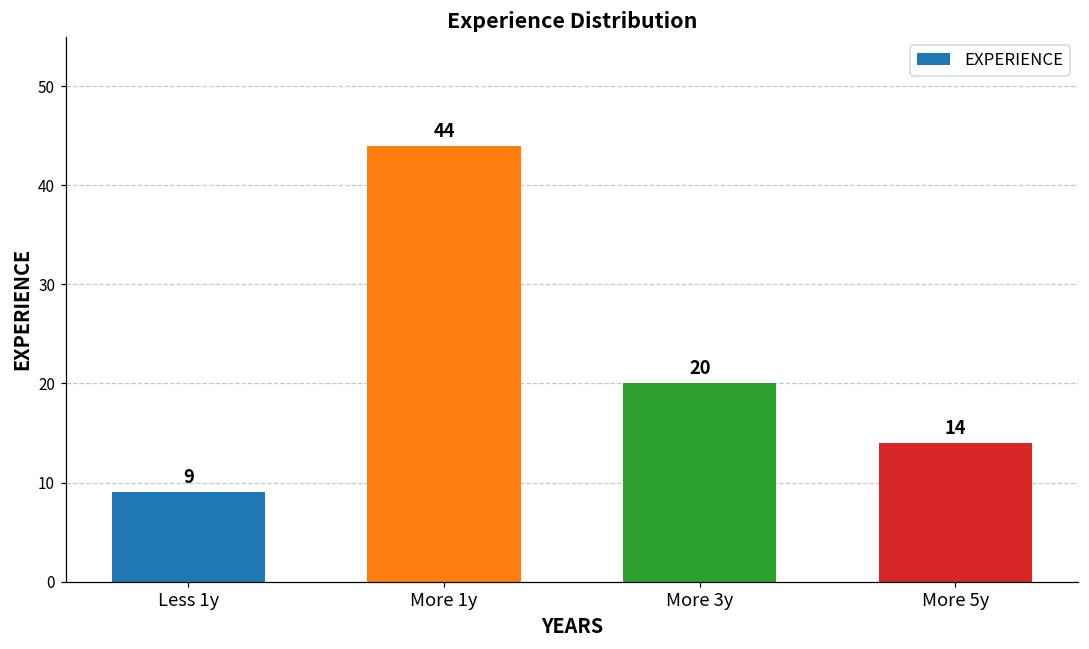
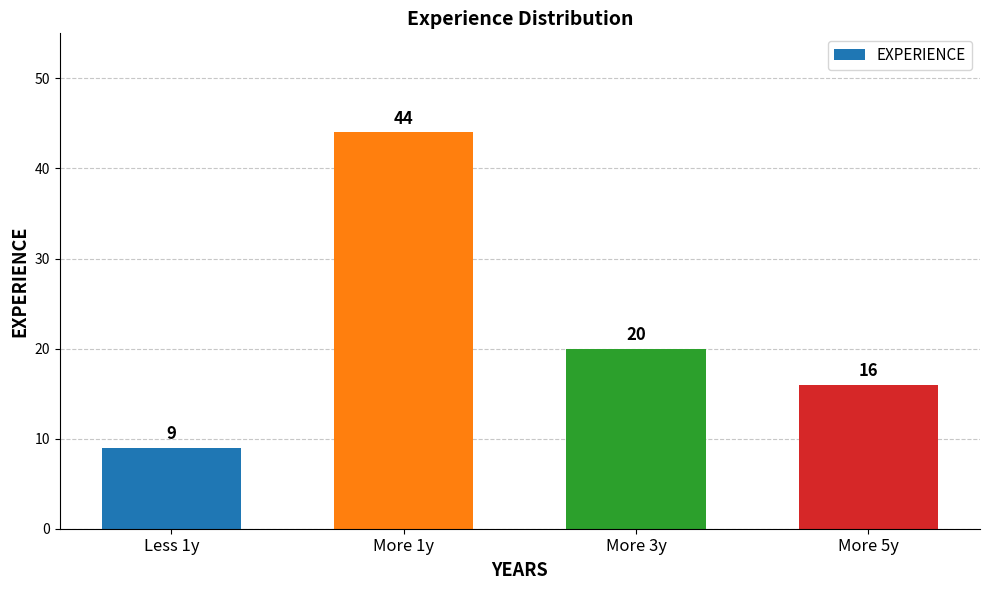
More 5y: 14 -> 16
